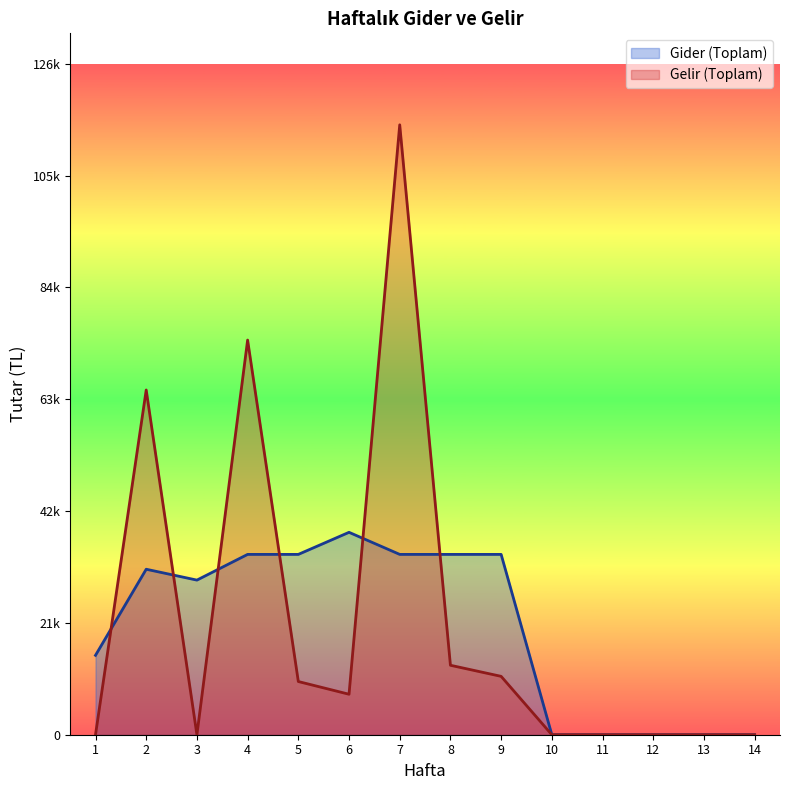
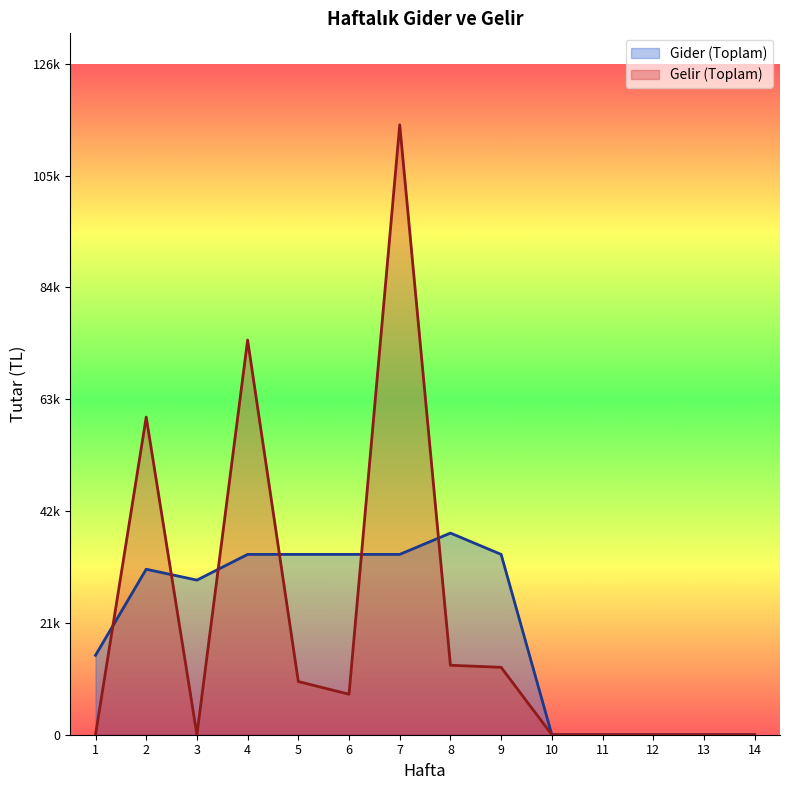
Gelir (Toplam), 2: 65000 -> 60000
Gider (Toplam), 6: 38000 -> 34000
Gider (Toplam), 8: 34000 -> 38000
Gelir (Toplam), 9: 11000 -> 13000
